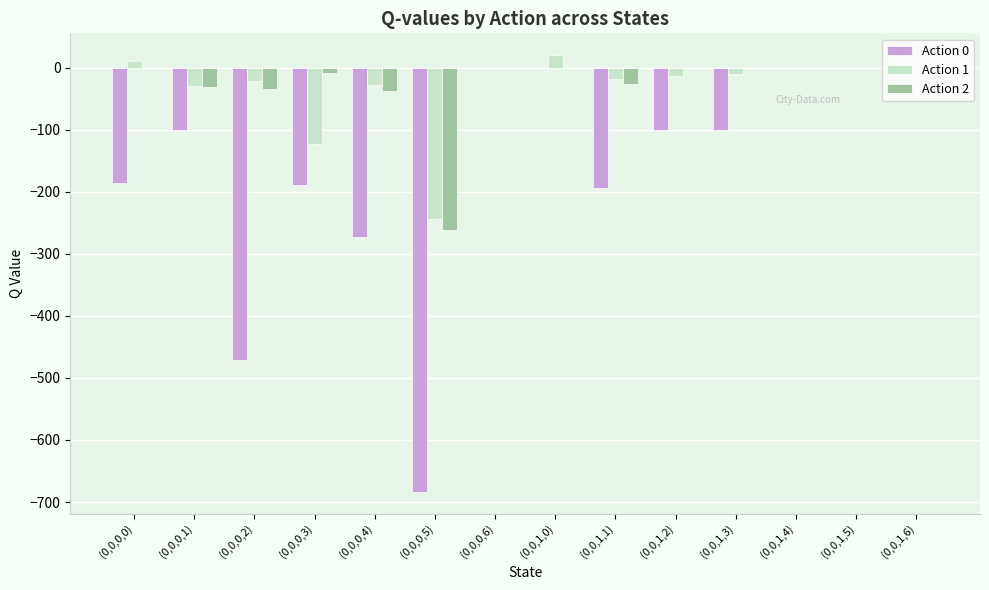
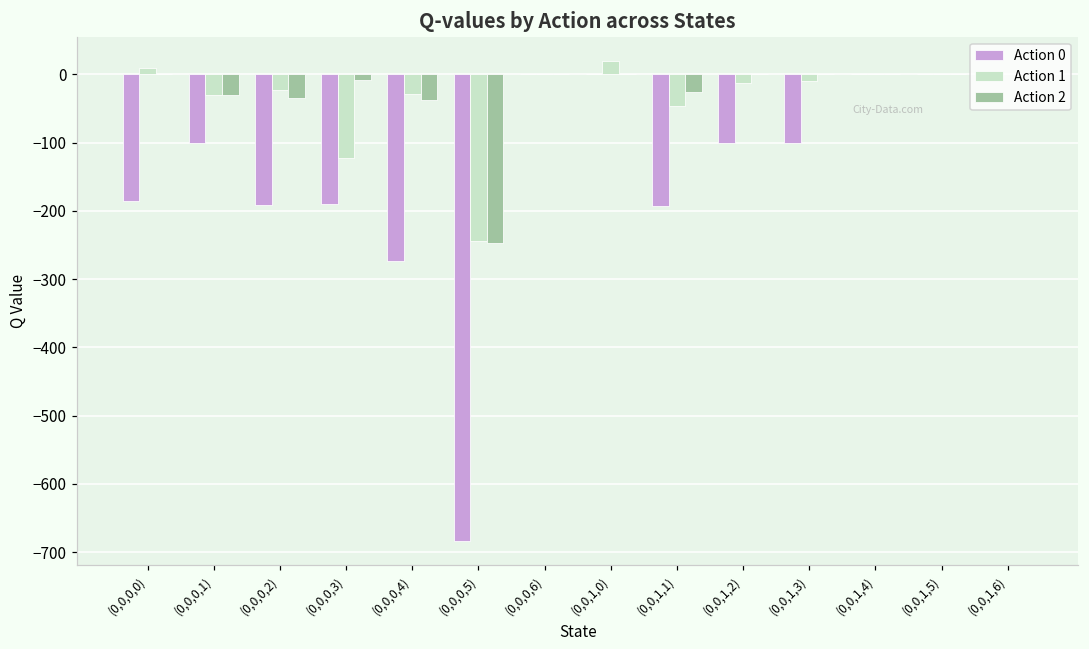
Action 0, (0,0,0,2): -470 -> -190
Action 2, (0,0,0,5): -260 -> -250
Action 1, (0,0,1,1): -20 -> -50
